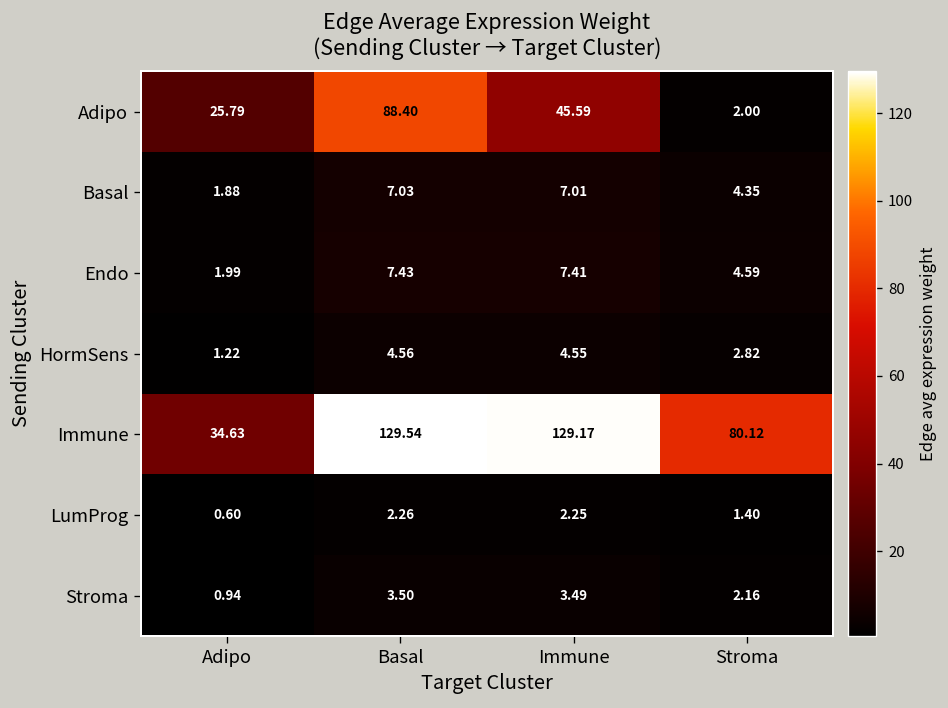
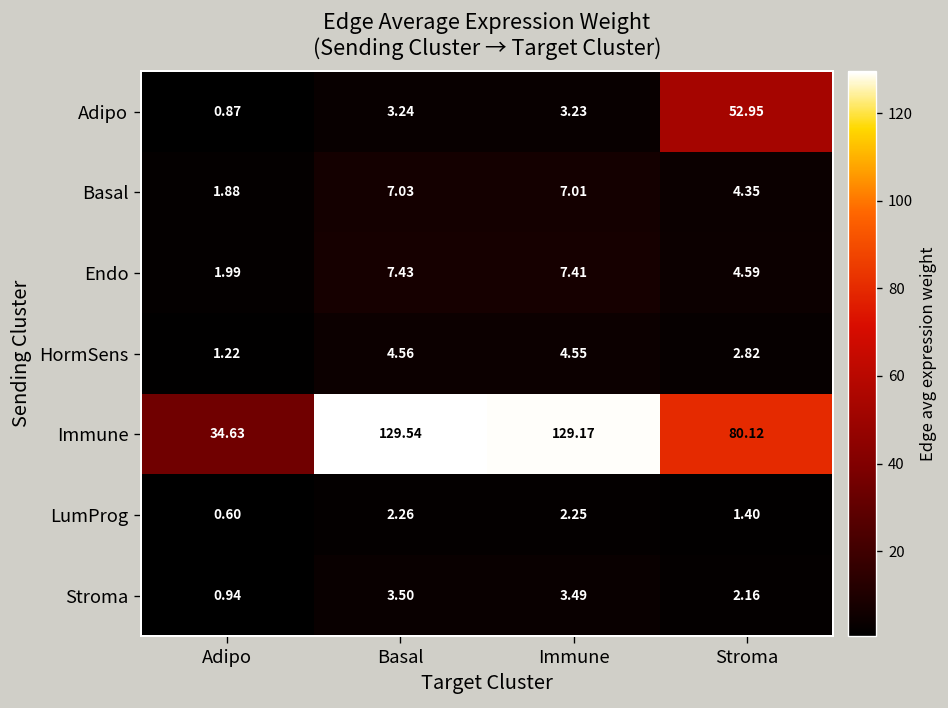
Adipo, Adipo: 25.79 -> 0.87
Adipo, Basal: 88.40 -> 3.24
Adipo, Immune: 45.59 -> 3.23
Adipo, Stroma: 2.00 -> 52.95
